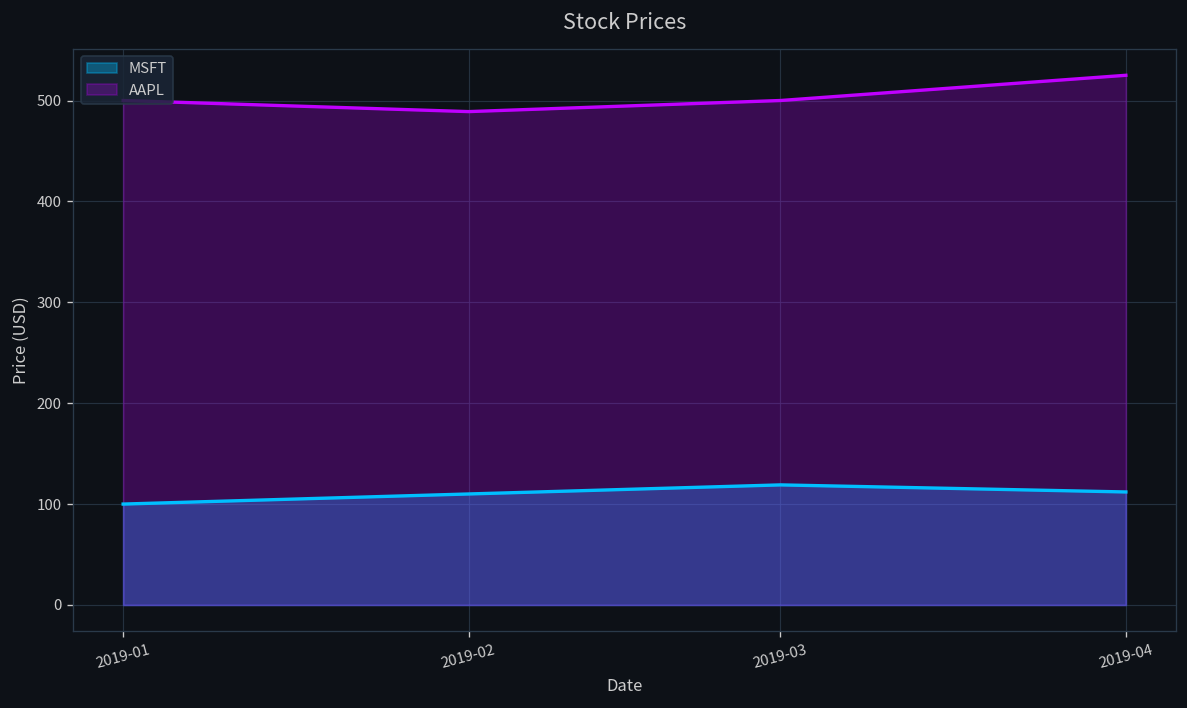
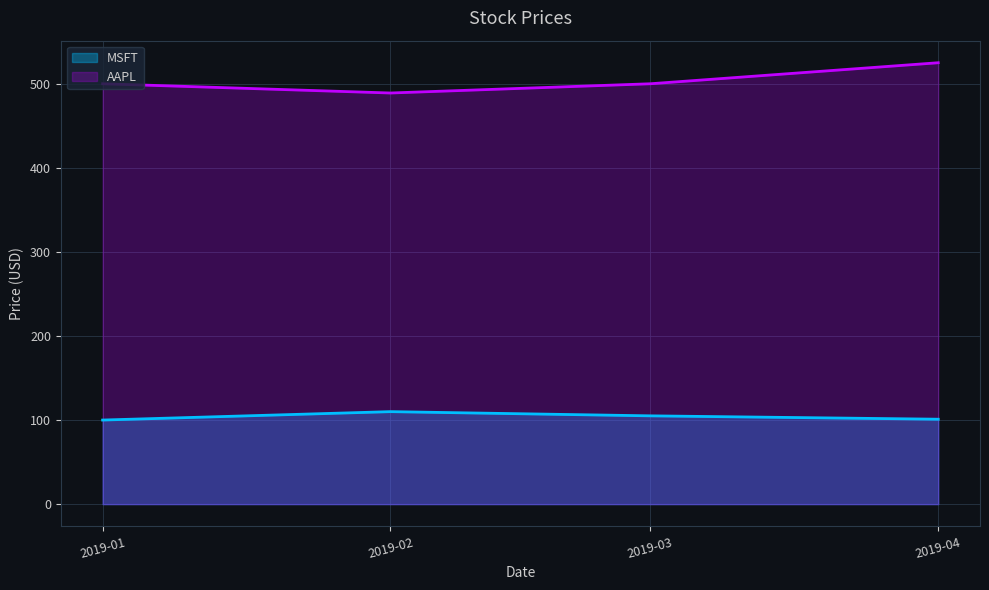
MSFT, 2019-03: 120 -> 110
MSFT, 2019-04: 110 -> 100
